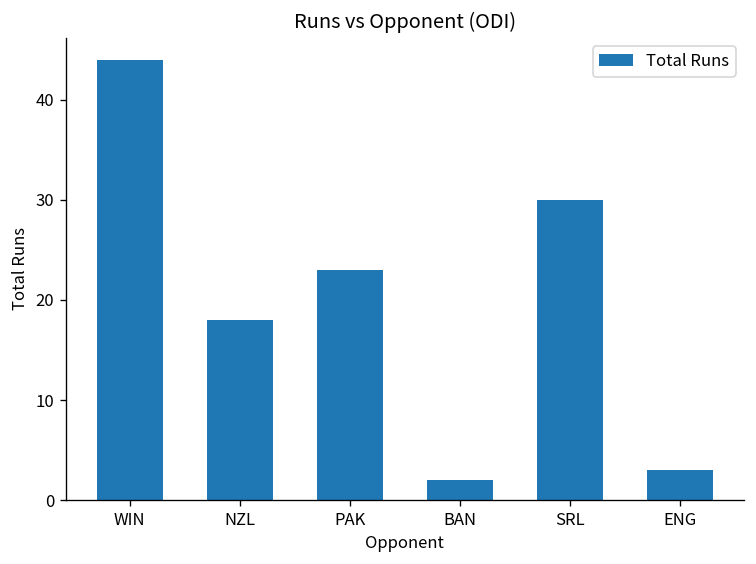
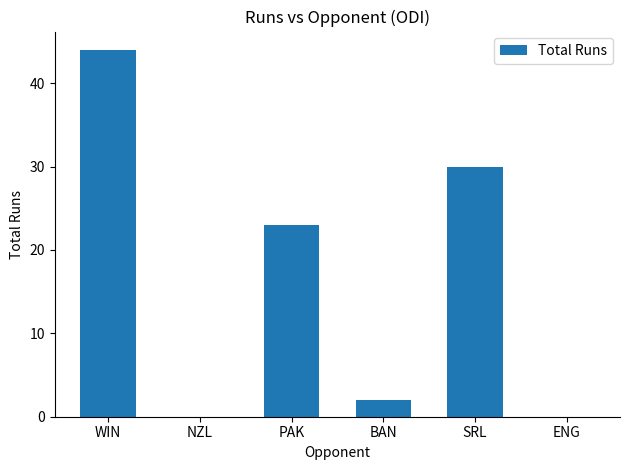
NZL: 18 -> 0
ENG: 3 -> 0
